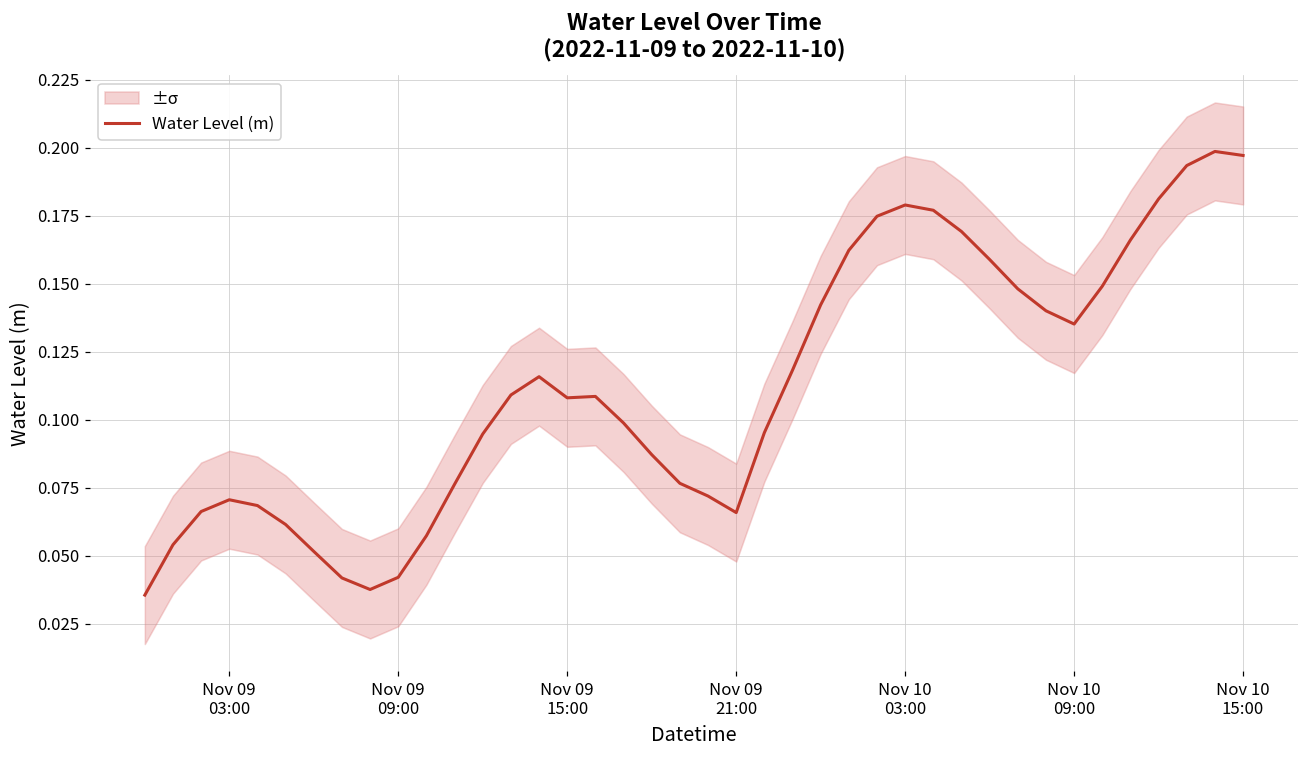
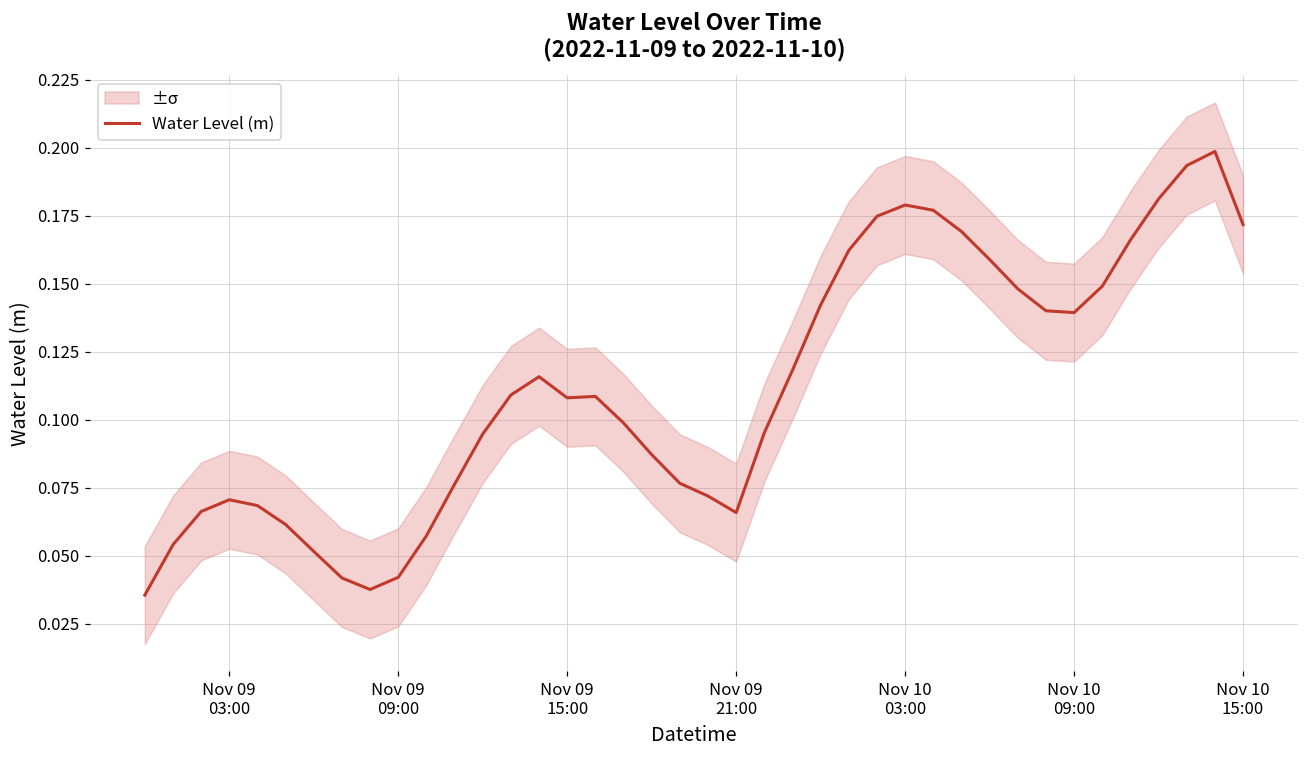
Water Level (m), Nov 10 09:00: 0.135 -> 0.139
Water Level (m), Nov 10 15:00: 0.197 -> 0.172
